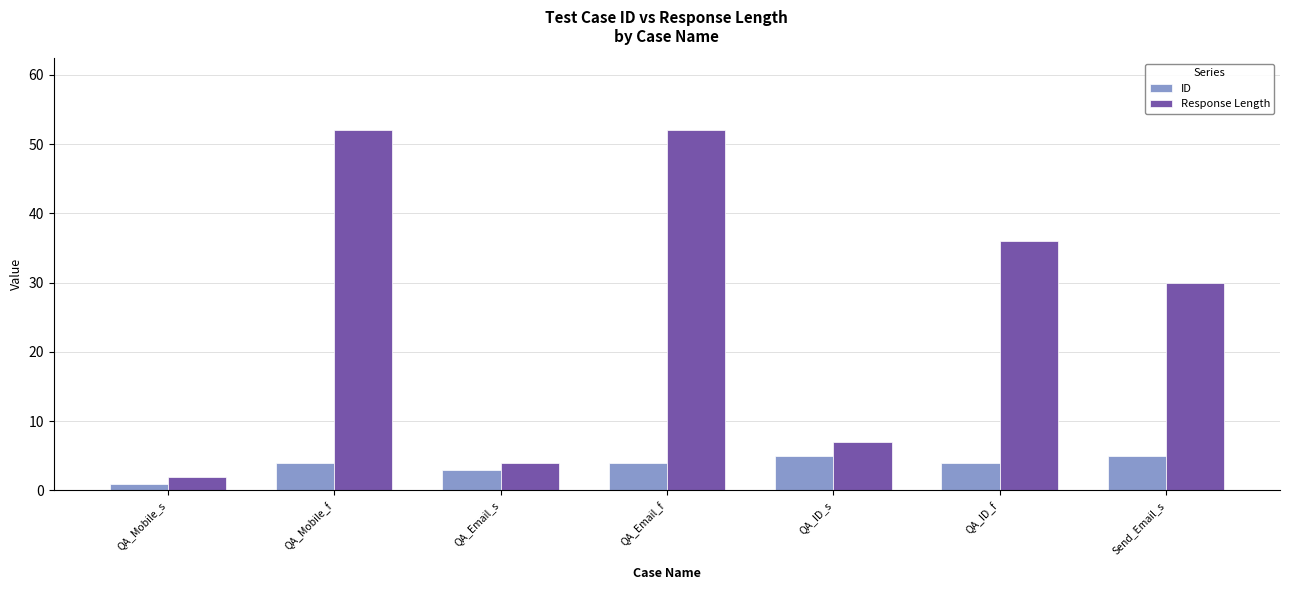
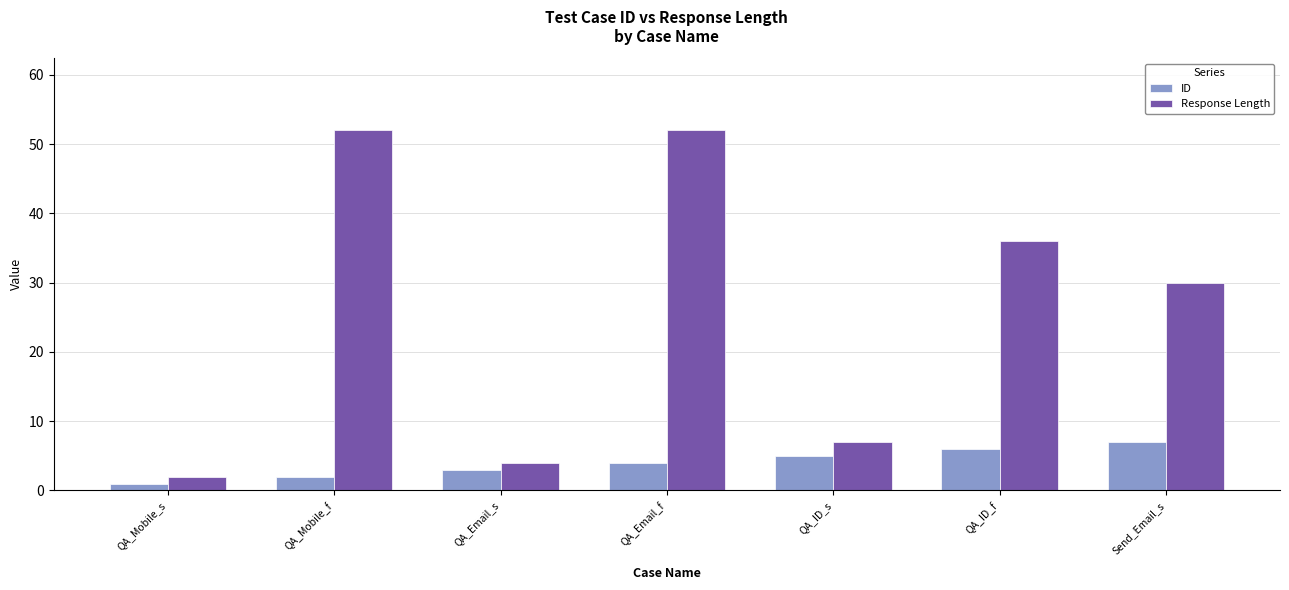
ID, QA_Mobile_f: 4 -> 2
ID, QA_ID_f: 4 -> 6
ID, Send_Email_s: 5 -> 7
